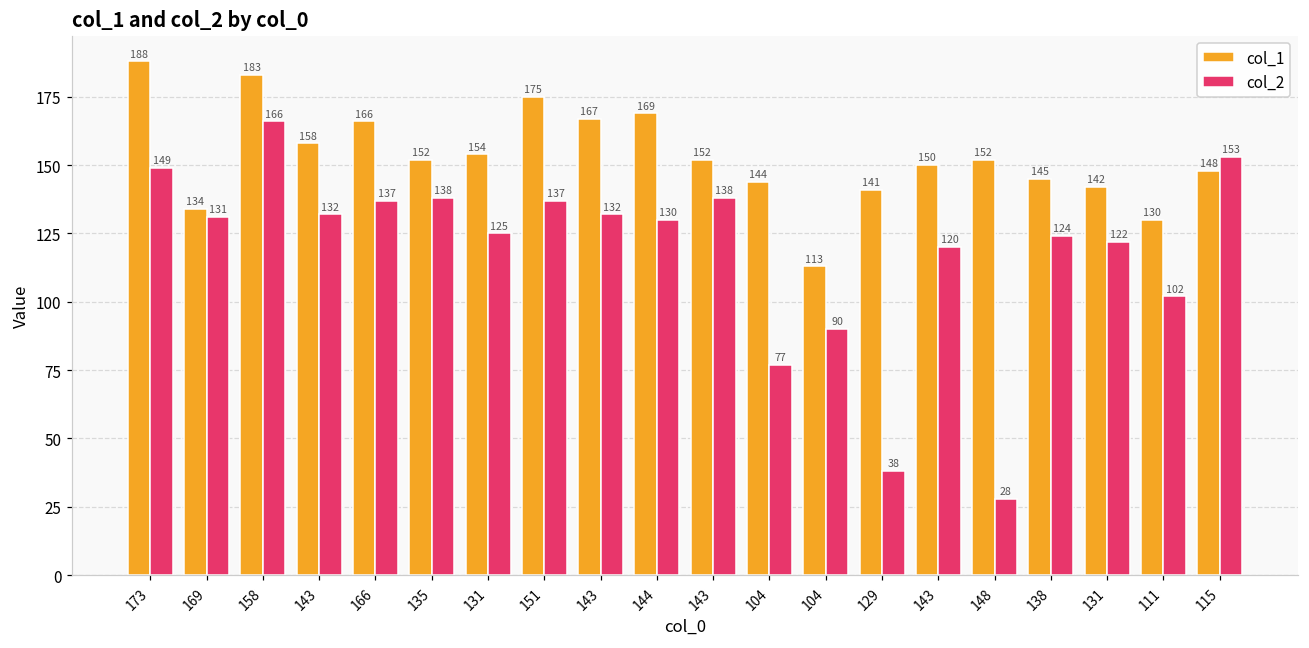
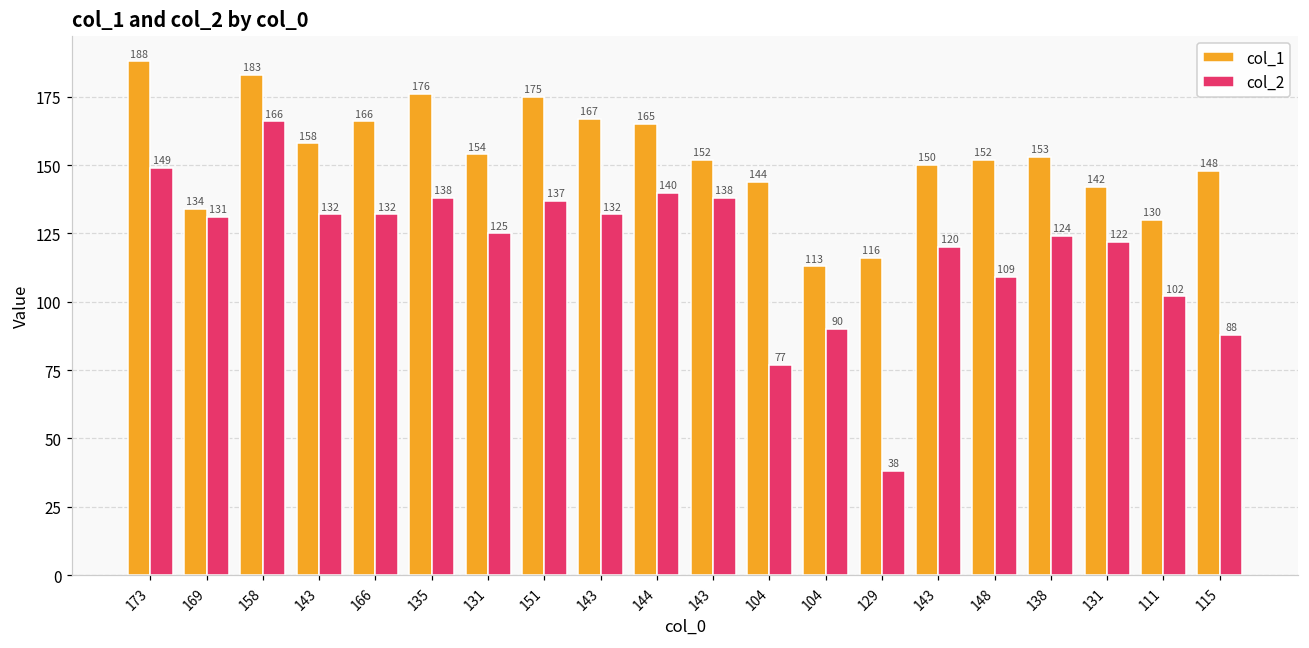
col_2, 166: 137 -> 132
col_1, 135: 152 -> 176
col_1, 144: 169 -> 165
col_2, 144: 130 -> 140
col_1, 129: 141 -> 116
col_2, 148: 28 -> 109
col_1, 138: 145 -> 153
col_2, 115: 153 -> 88
